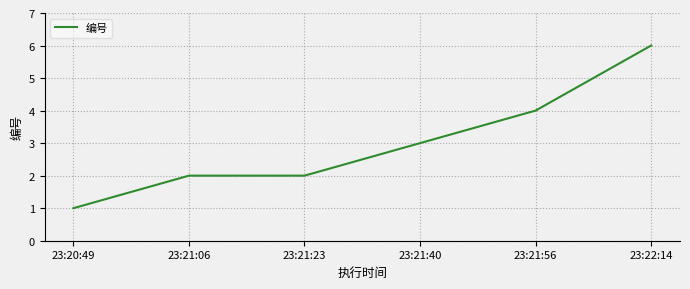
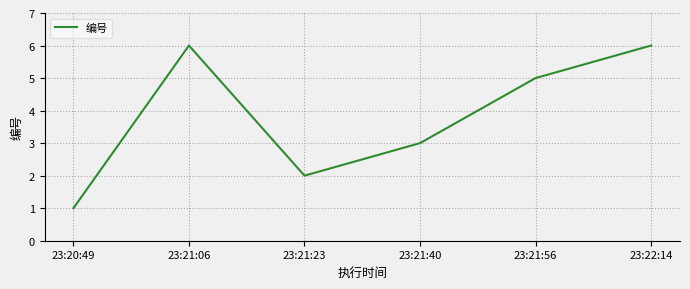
23:21:06: 2 -> 6
23:21:56: 4 -> 5
